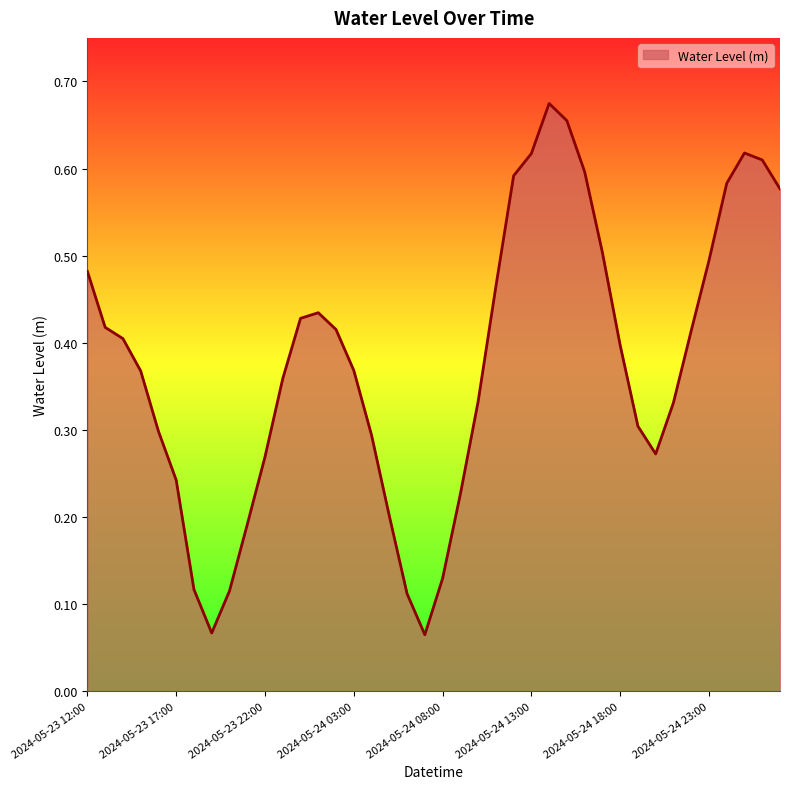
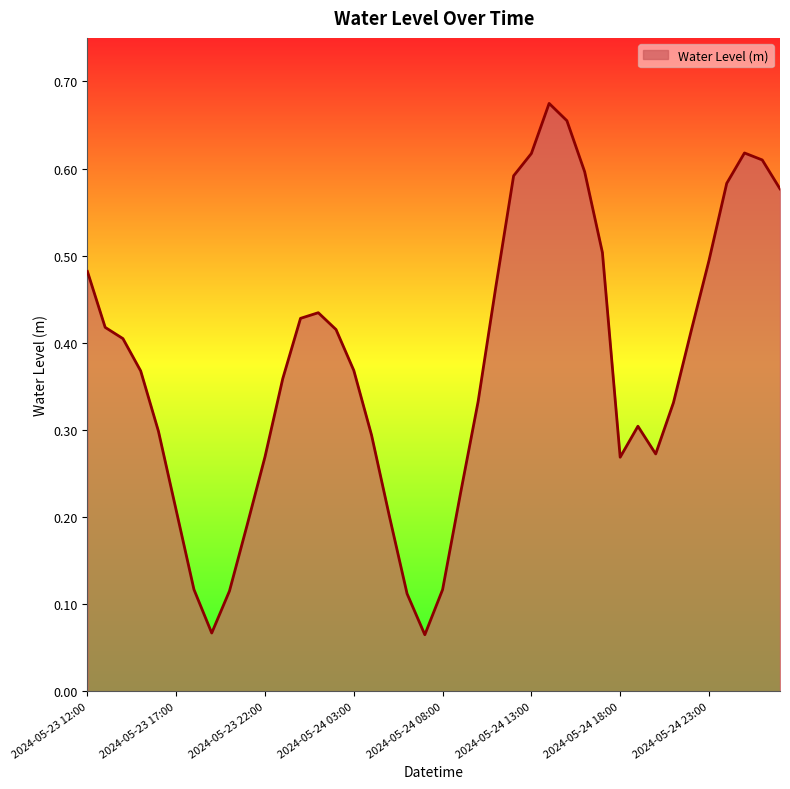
2024-05-23 17:00: 0.24 -> 0.21
2024-05-24 08:00: 0.13 -> 0.12
2024-05-24 18:00: 0.40 -> 0.27
